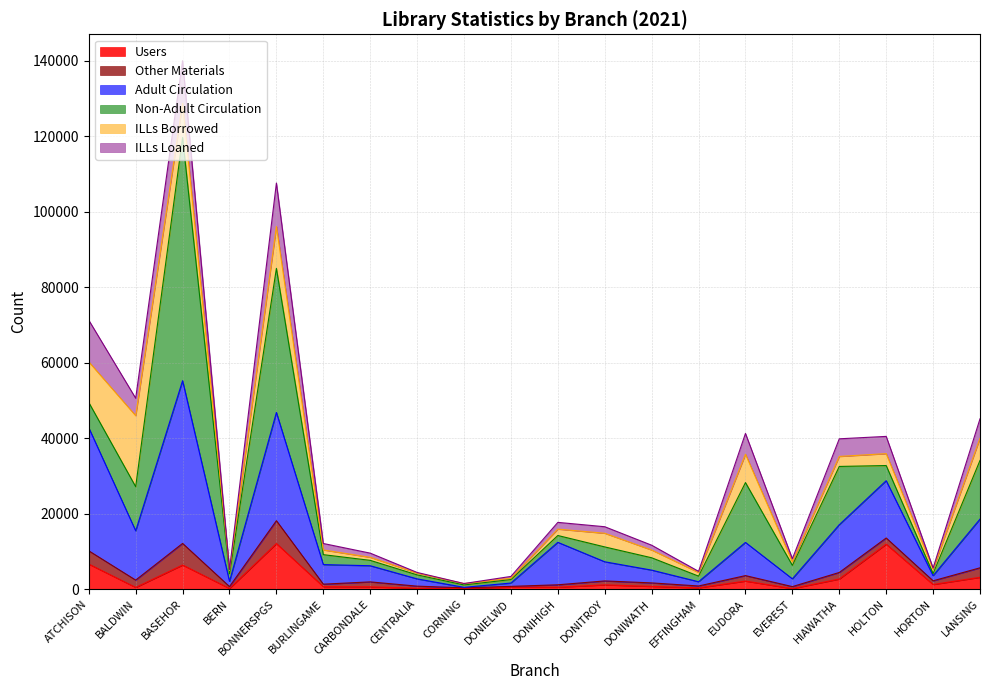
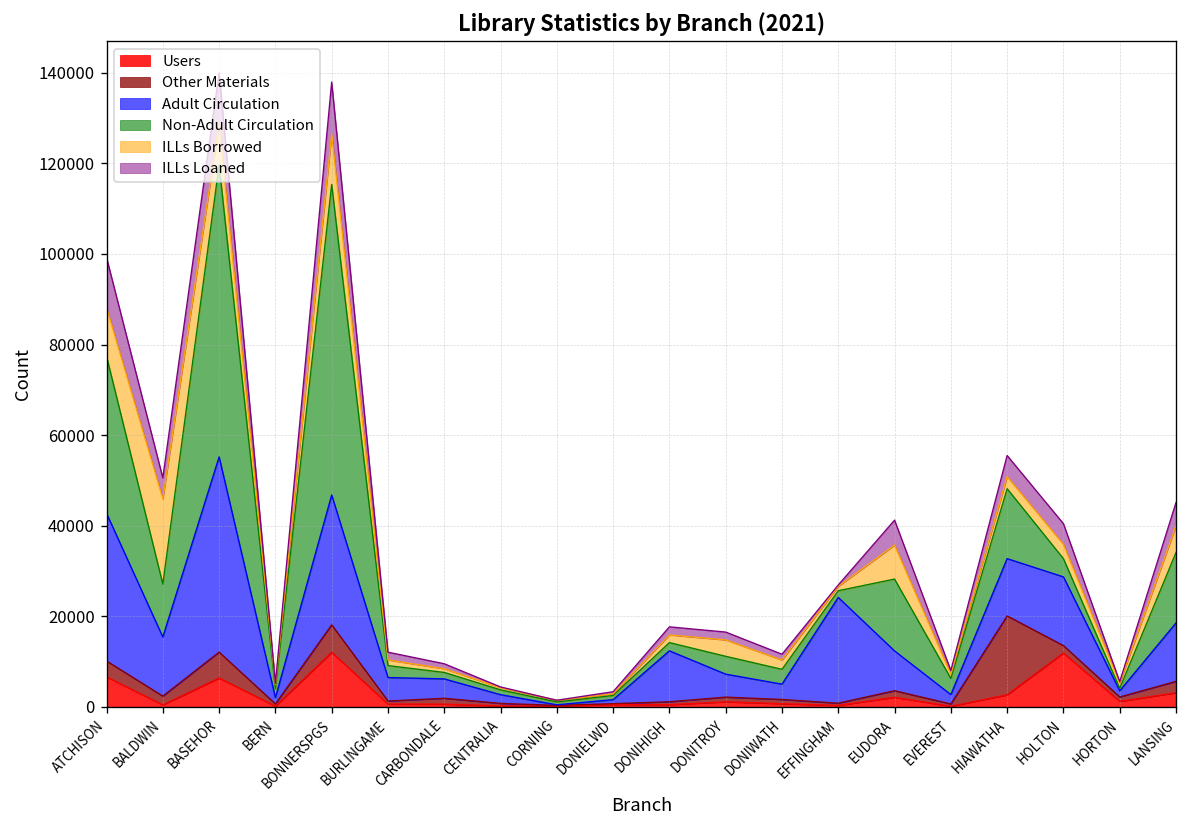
Non-Adult Circulation, ATCHISON: 7000 -> 35000
Non-Adult Circulation, BONNERSPGS: 38000 -> 69000
Adult Circulation, EFFINGHAM: 1000 -> 23000
Other Materials, HIAWATHA: 2000 -> 17000
